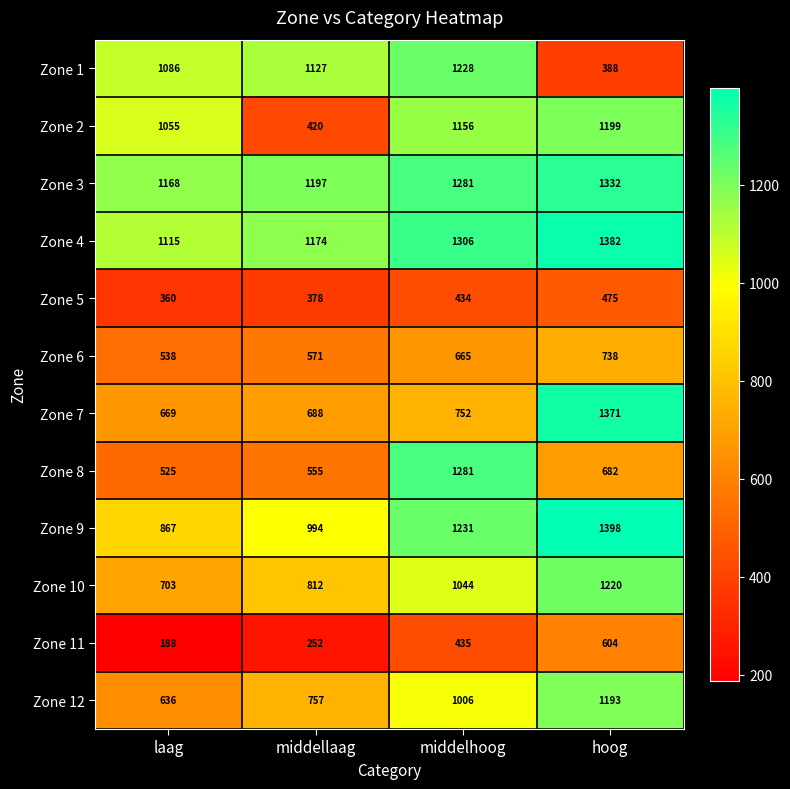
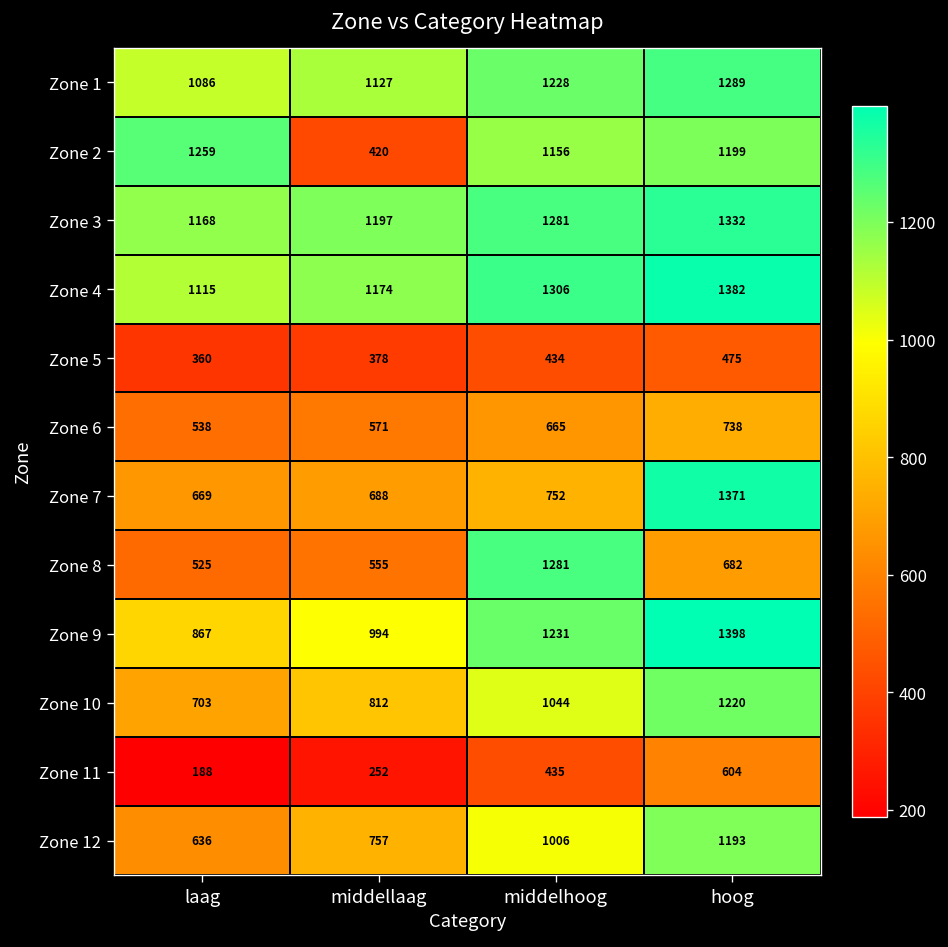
Zone 1, hoog: 388 -> 1289
Zone 2, laag: 1055 -> 1259
